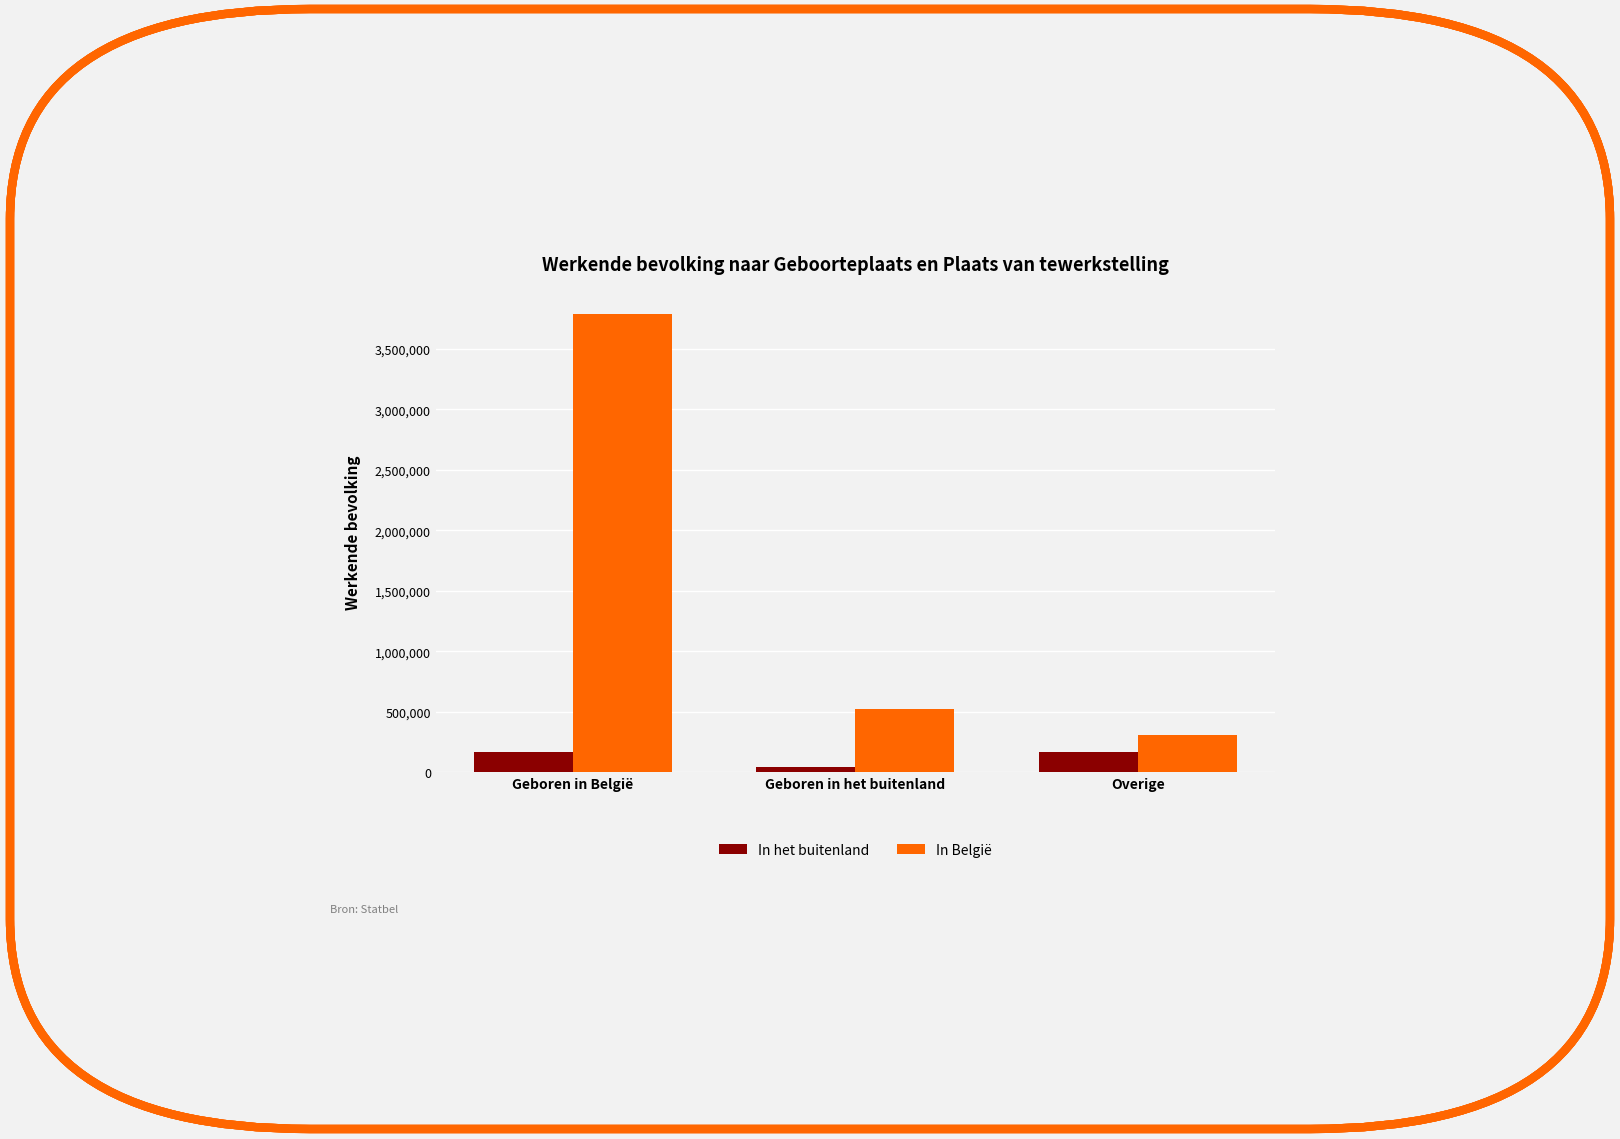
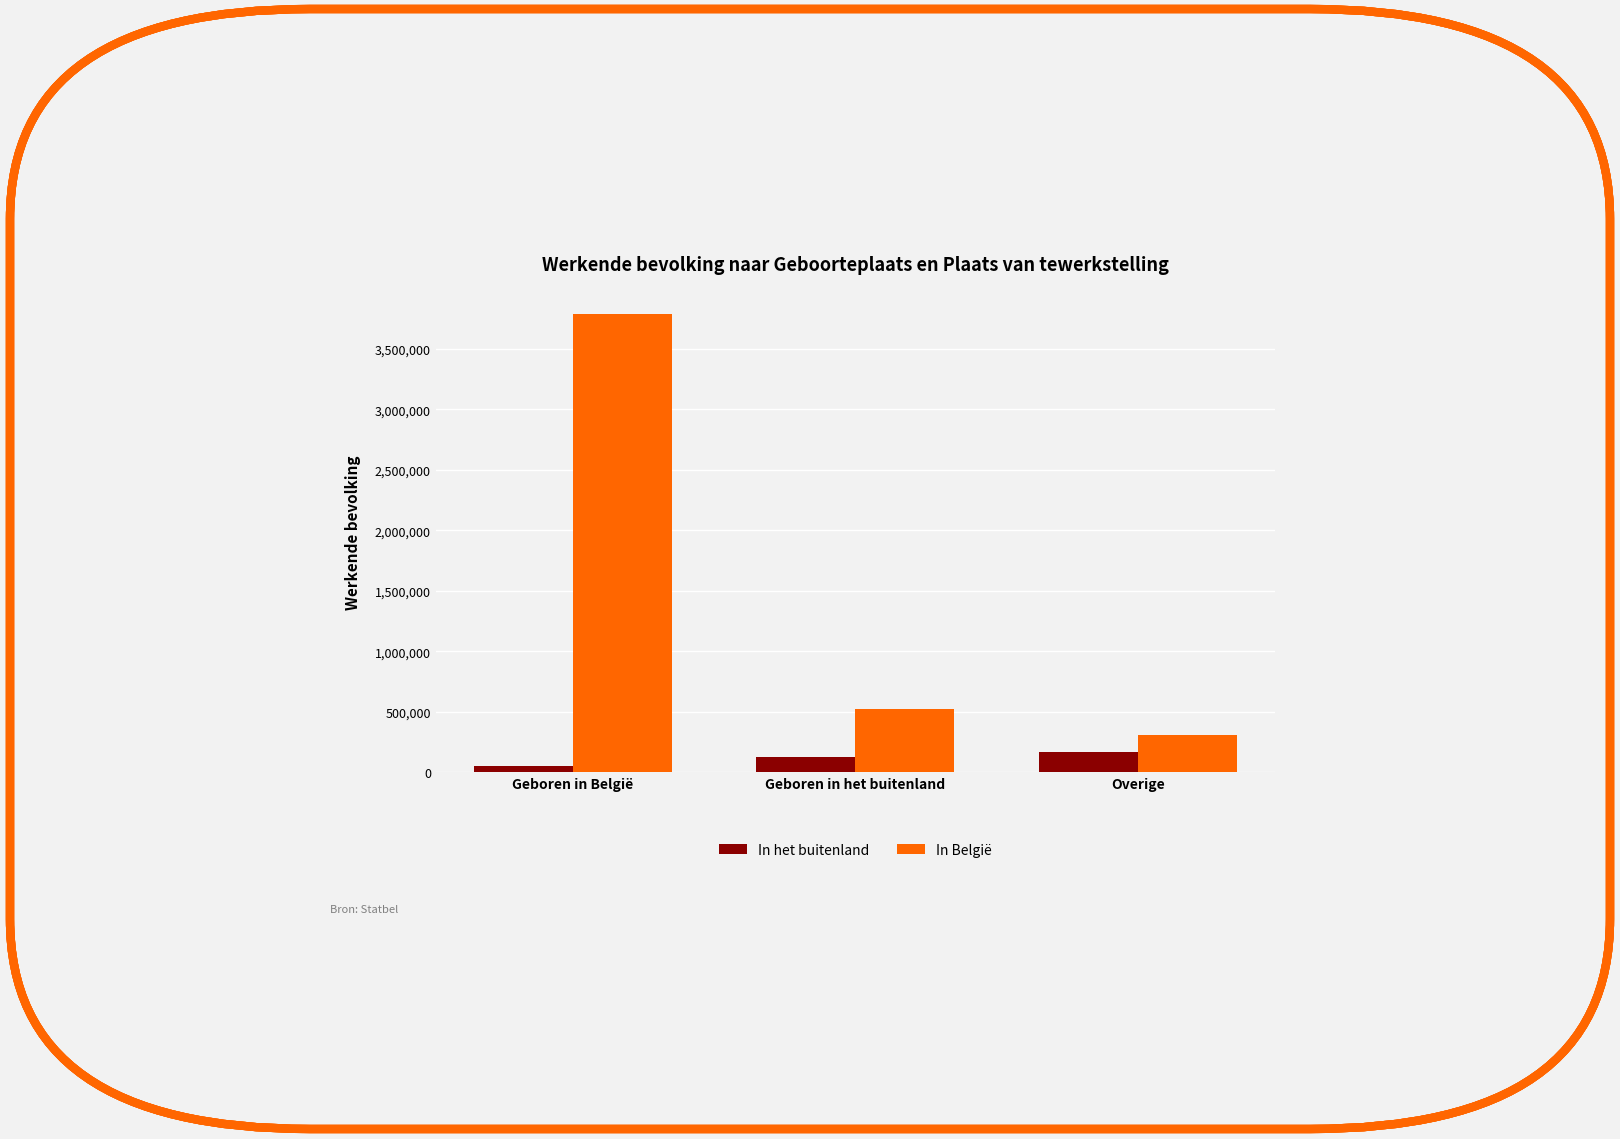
In het buitenland, Geboren in België: 170,000 -> 50,000
In het buitenland, Geboren in het buitenland: 40,000 -> 130,000
